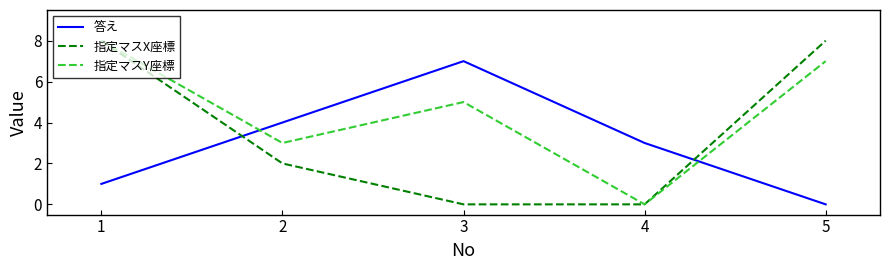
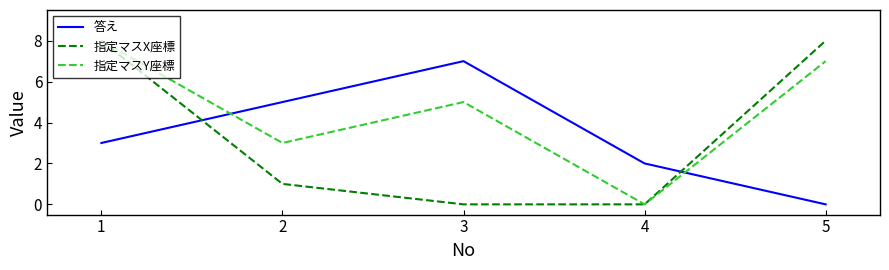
答え, 1: 1 -> 3
答え, 2: 4 -> 5
指定マスX座標, 2: 2 -> 1
答え, 4: 3 -> 2
